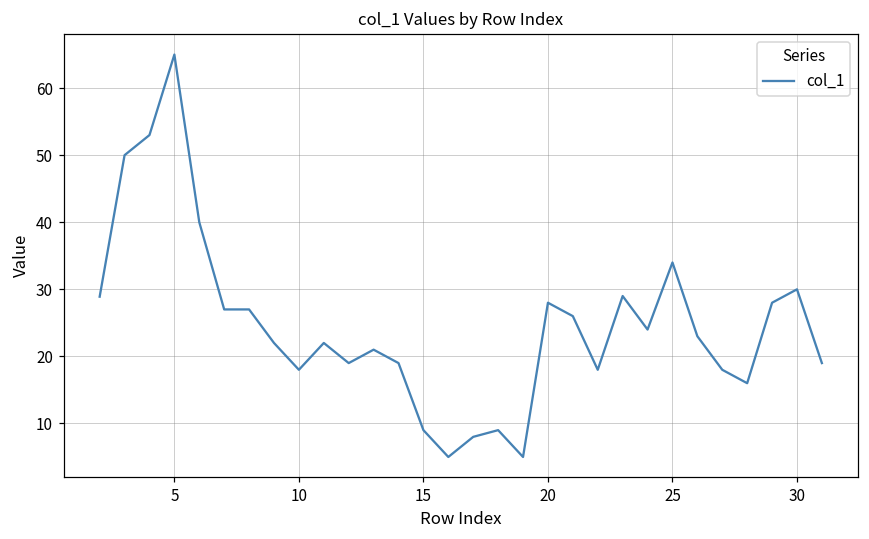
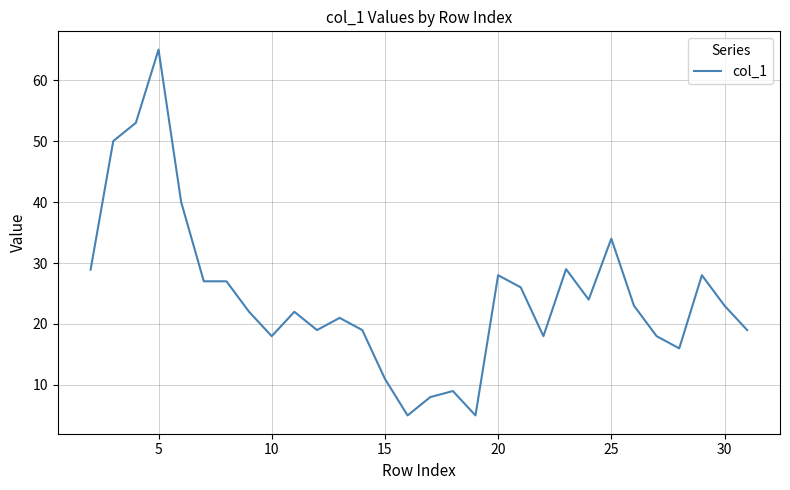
15: 9 -> 11
30: 30 -> 23
